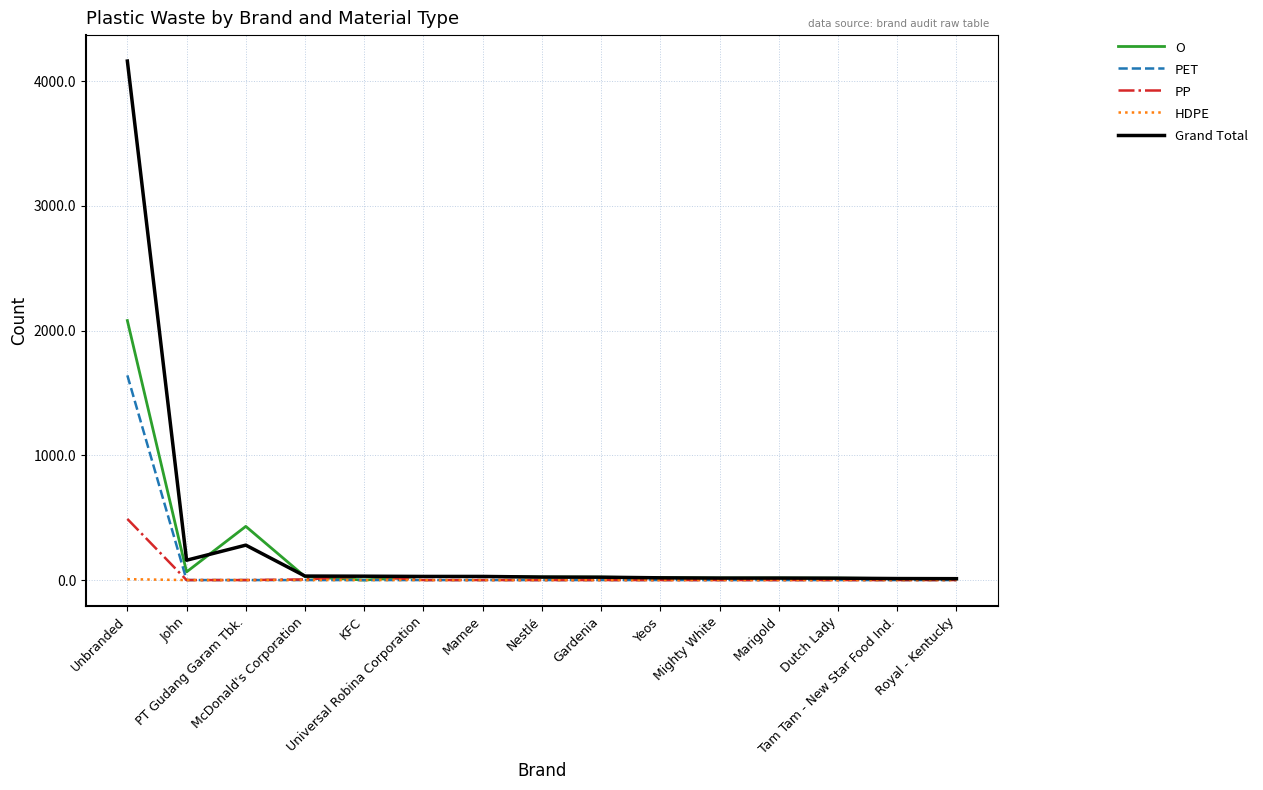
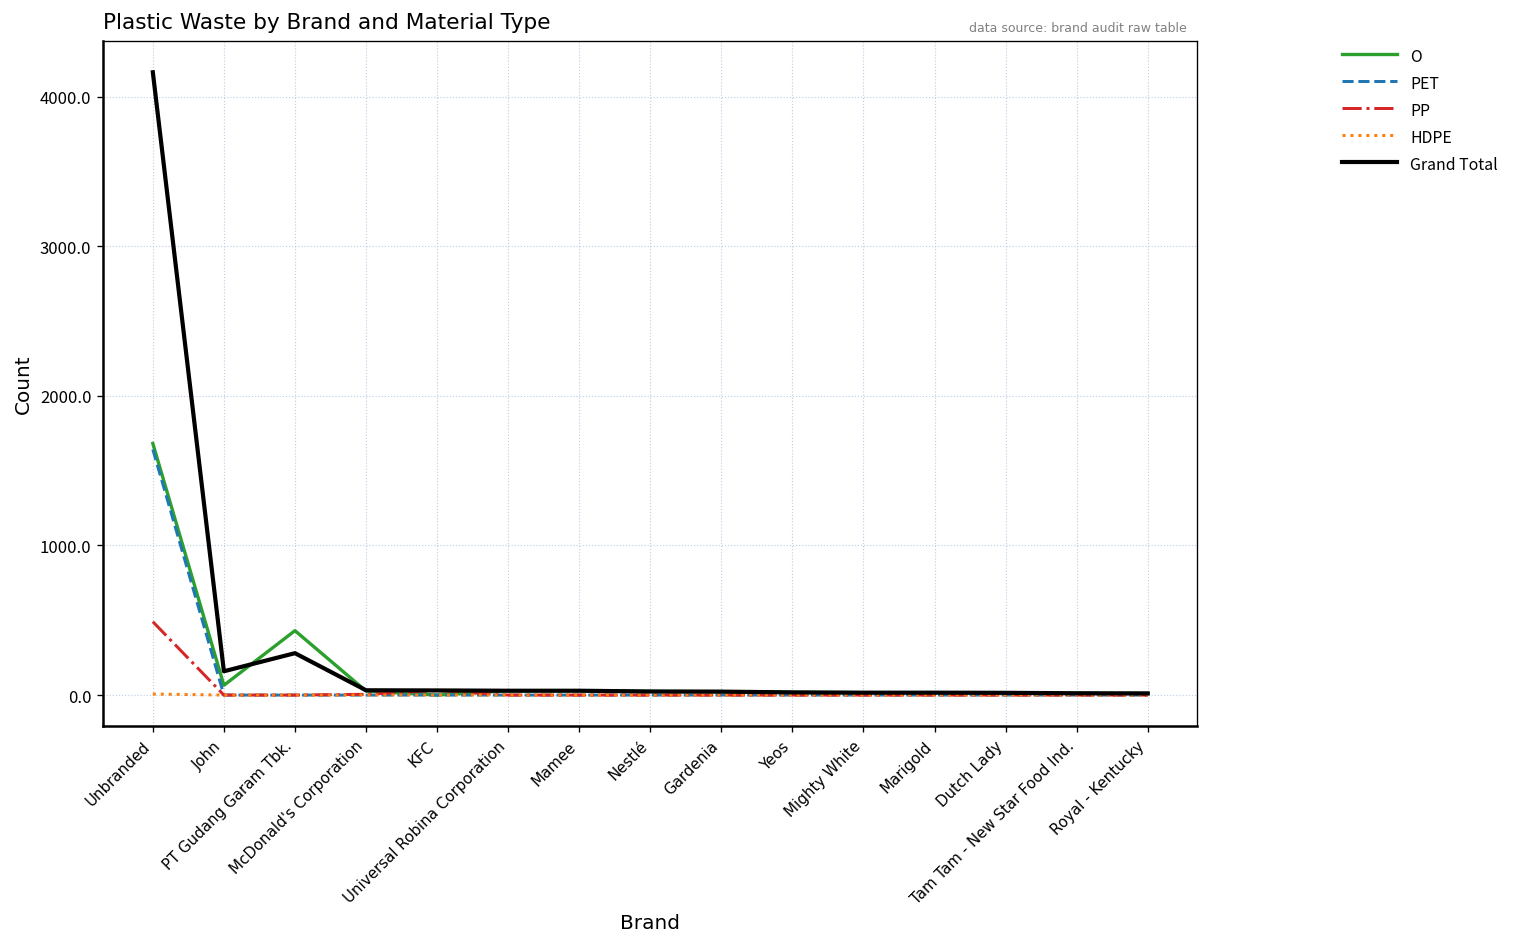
O, Unbranded: 2080 -> 1680
